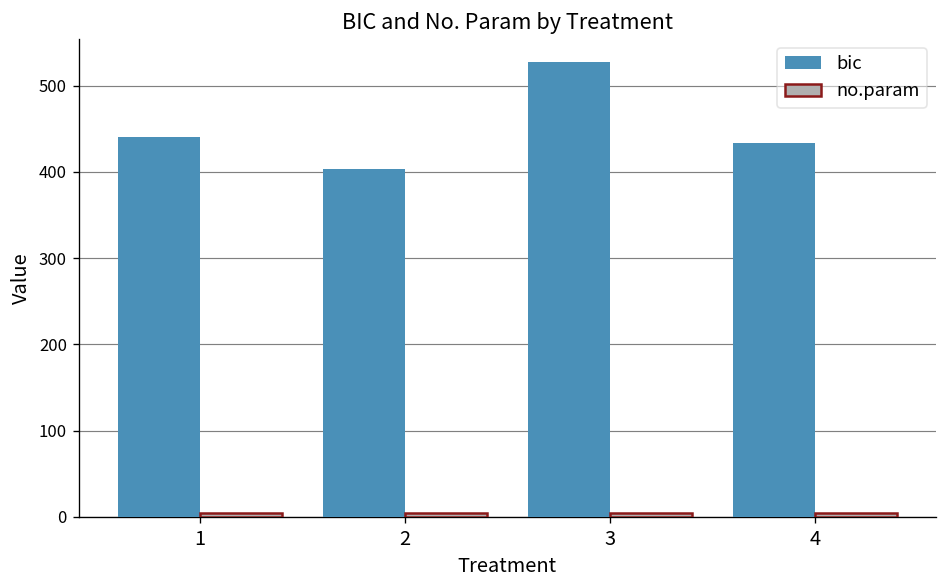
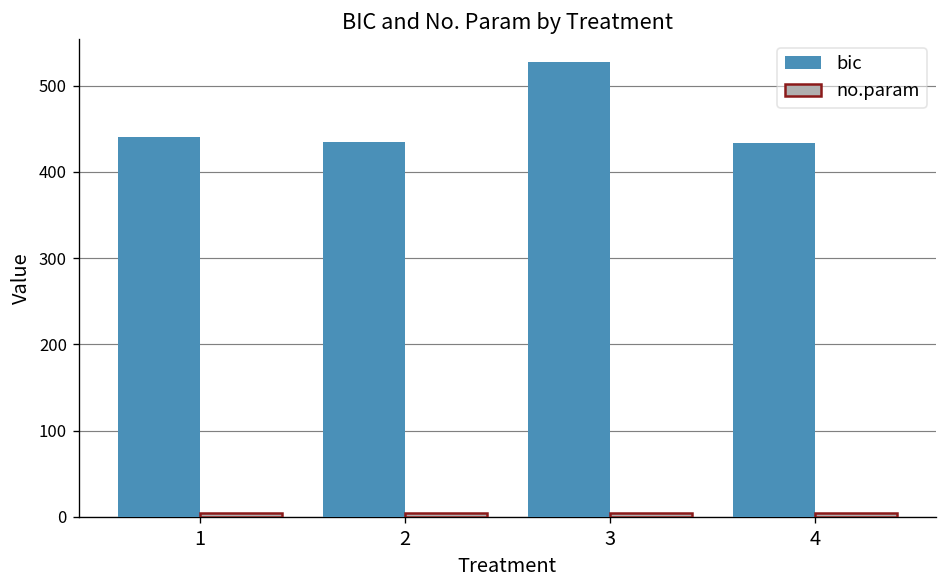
bic, 2: 400 -> 430
